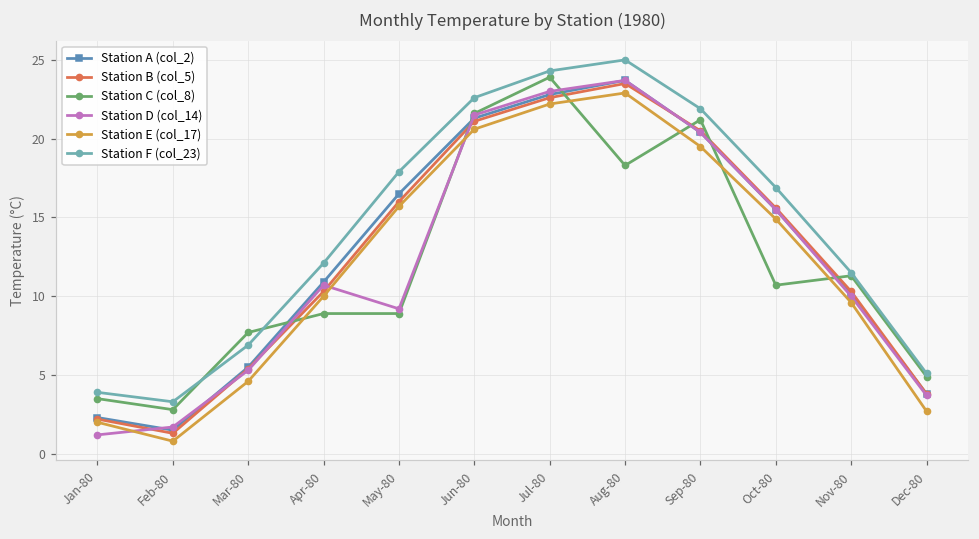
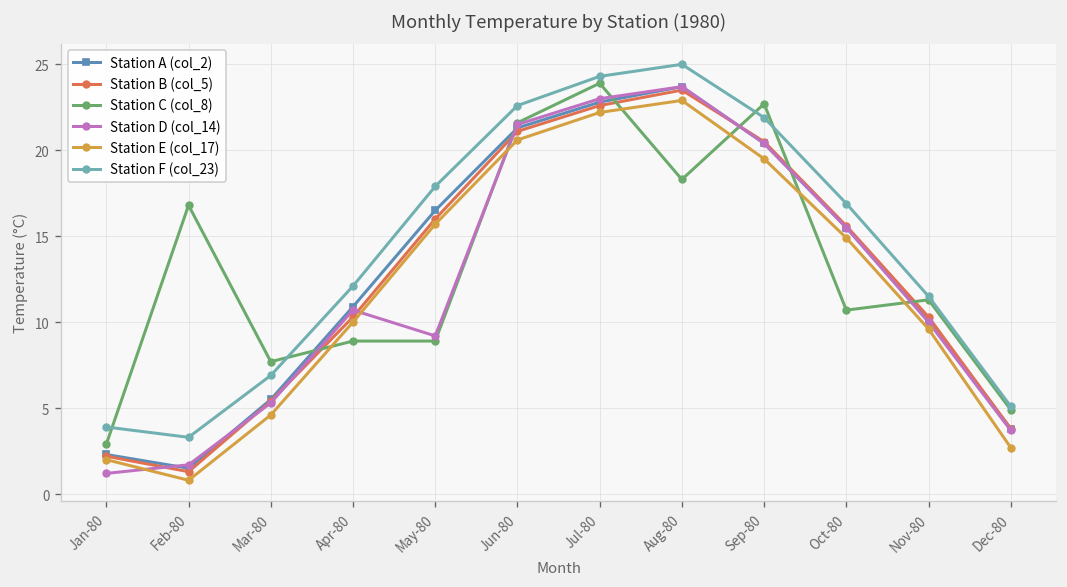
Station C (col_8), Jan-80: 3.5 -> 2.9
Station C (col_8), Feb-80: 2.8 -> 16.8
Station C (col_8), Sep-80: 21.2 -> 22.7
